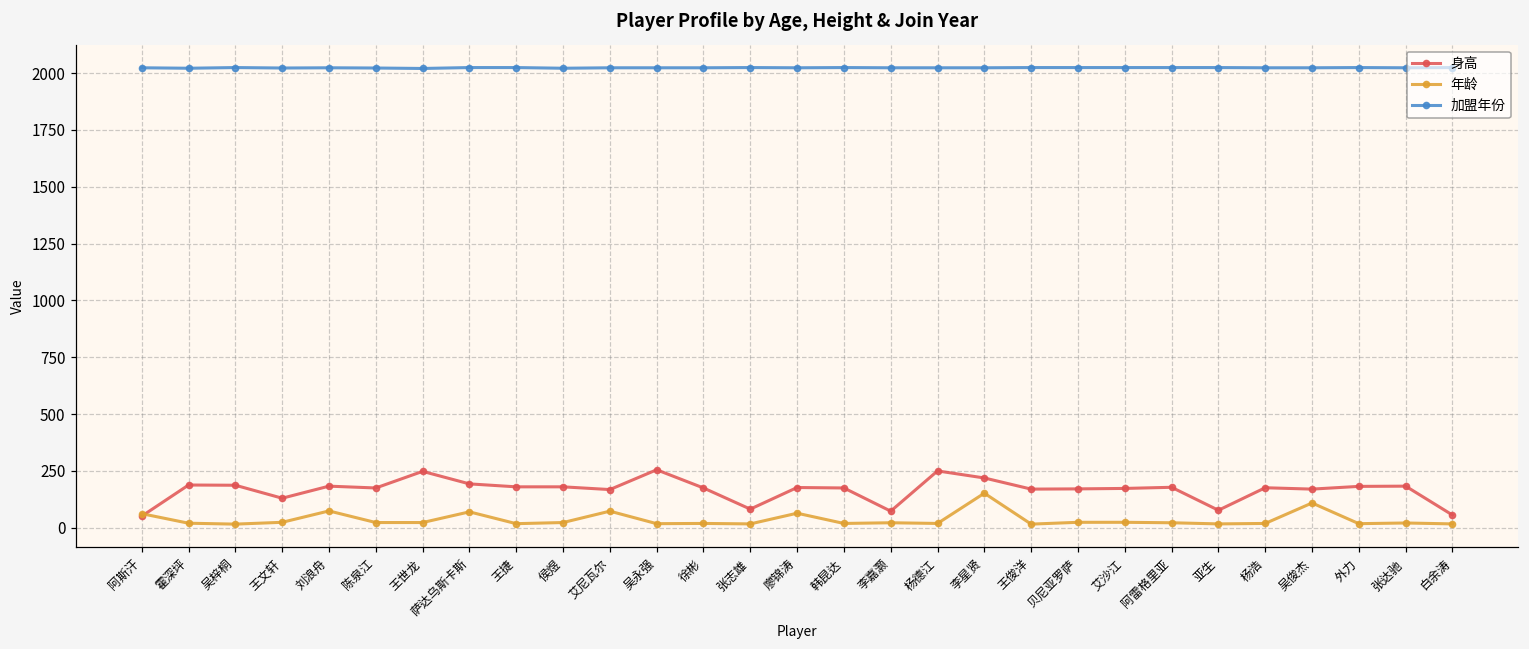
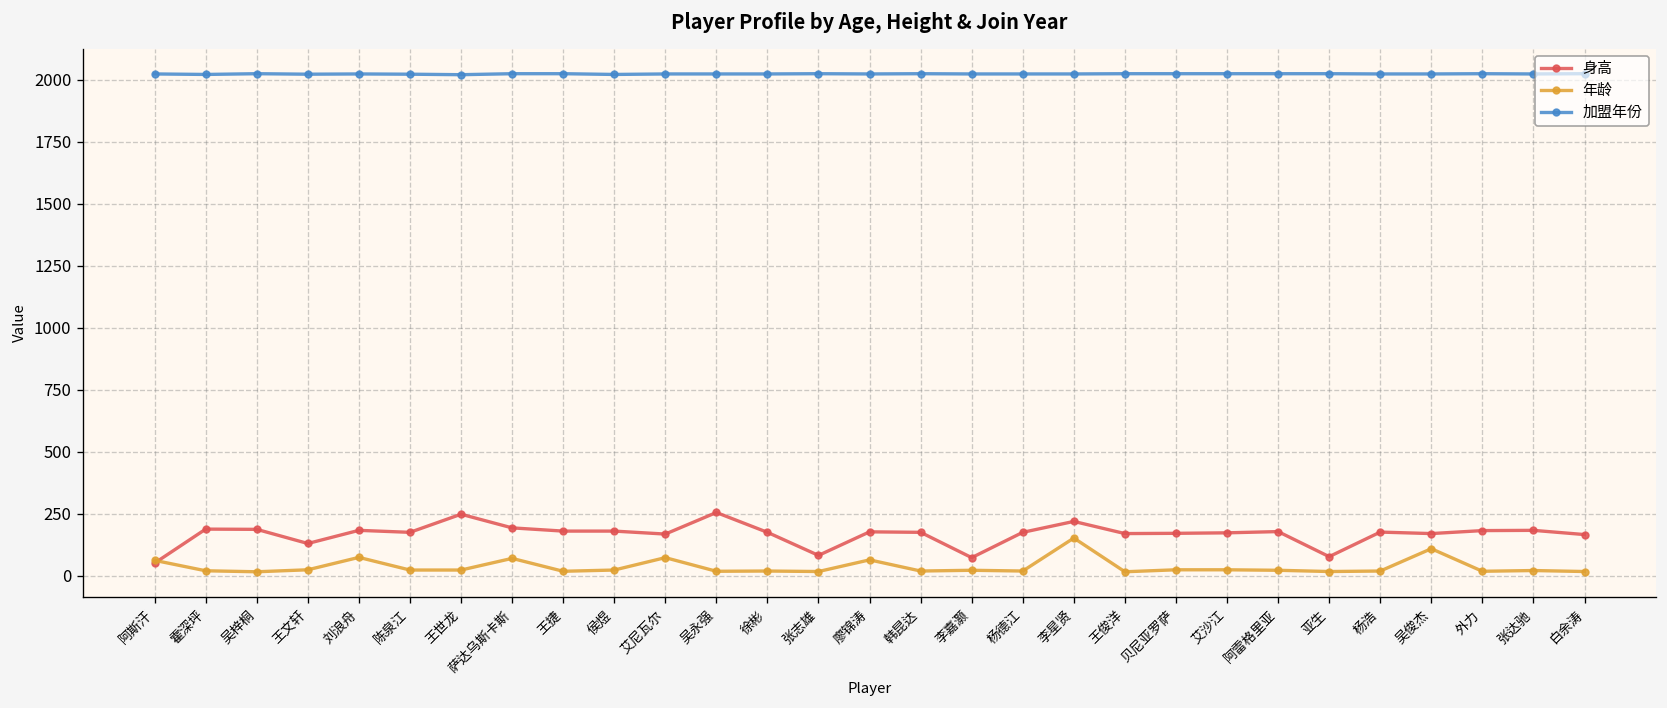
身高, 杨德江: 250 -> 180
身高, 白余涛: 60 -> 170
